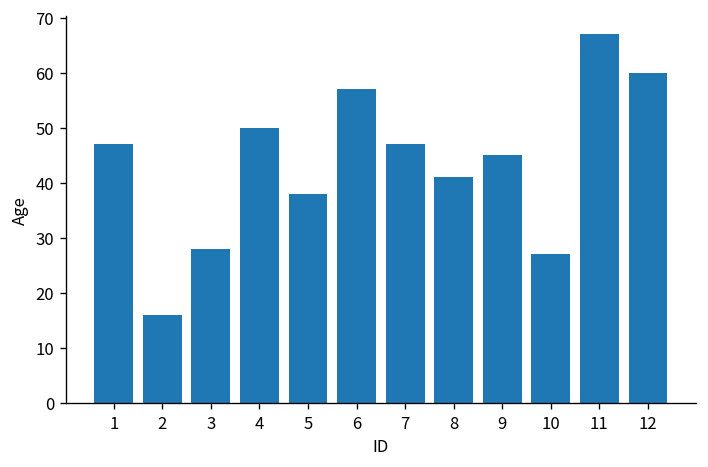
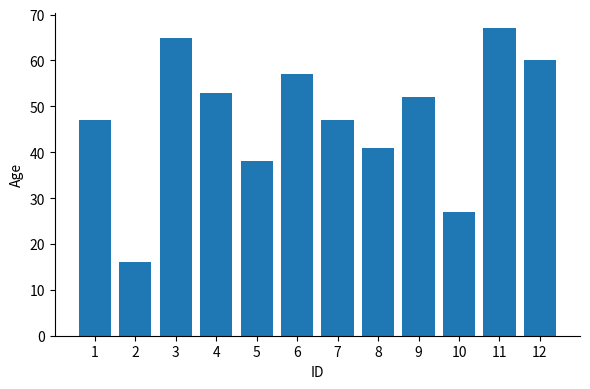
3: 28 -> 65
4: 50 -> 53
9: 45 -> 52
